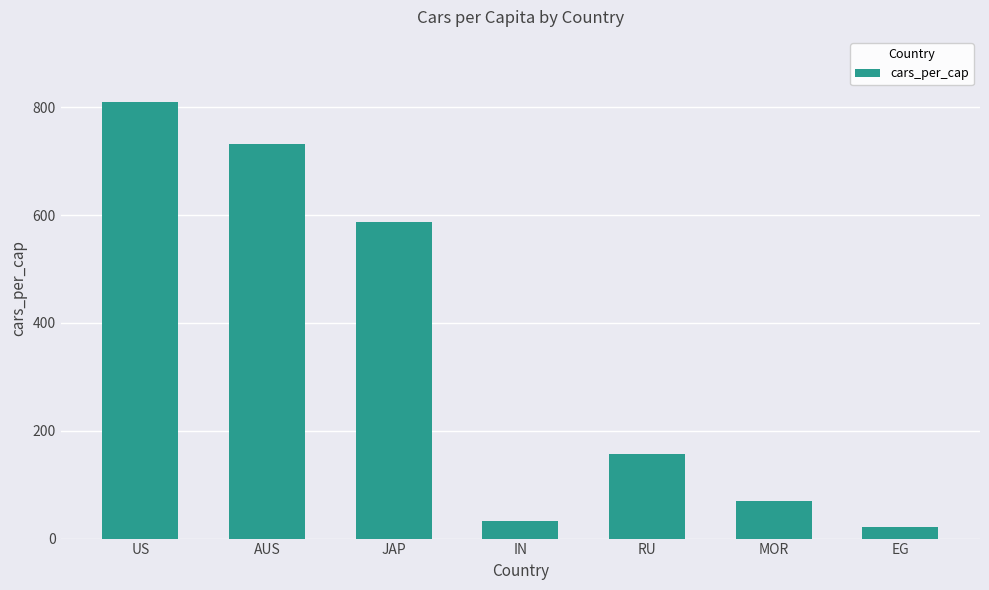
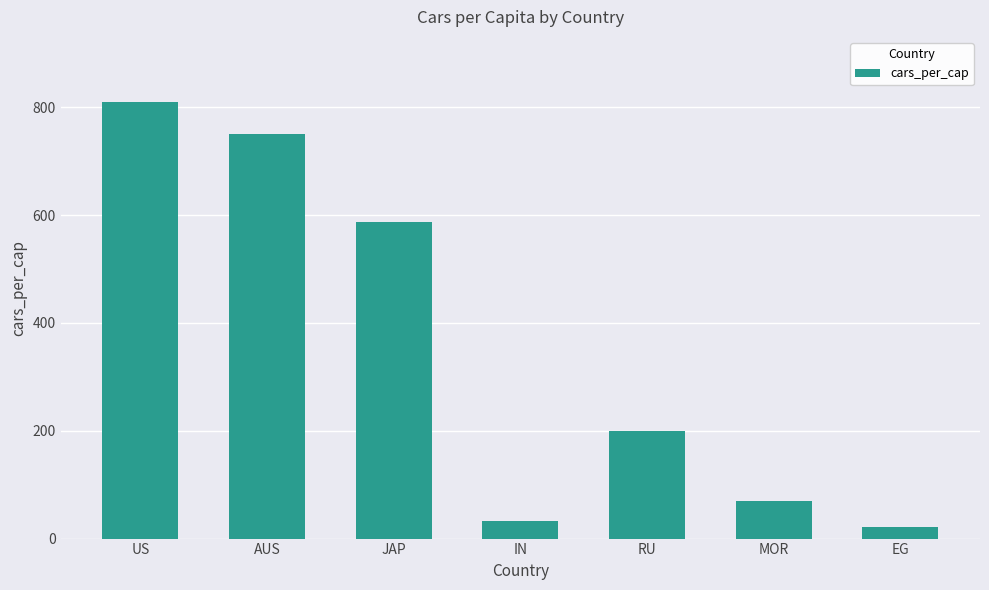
AUS: 730 -> 750
RU: 160 -> 200
